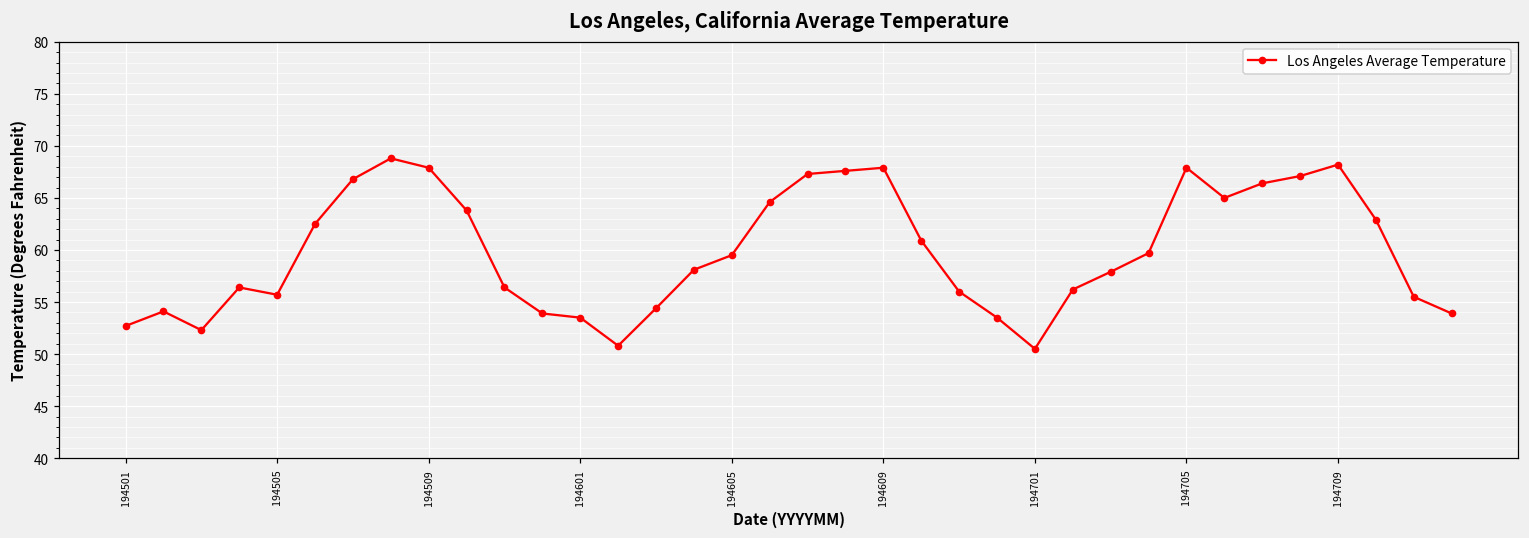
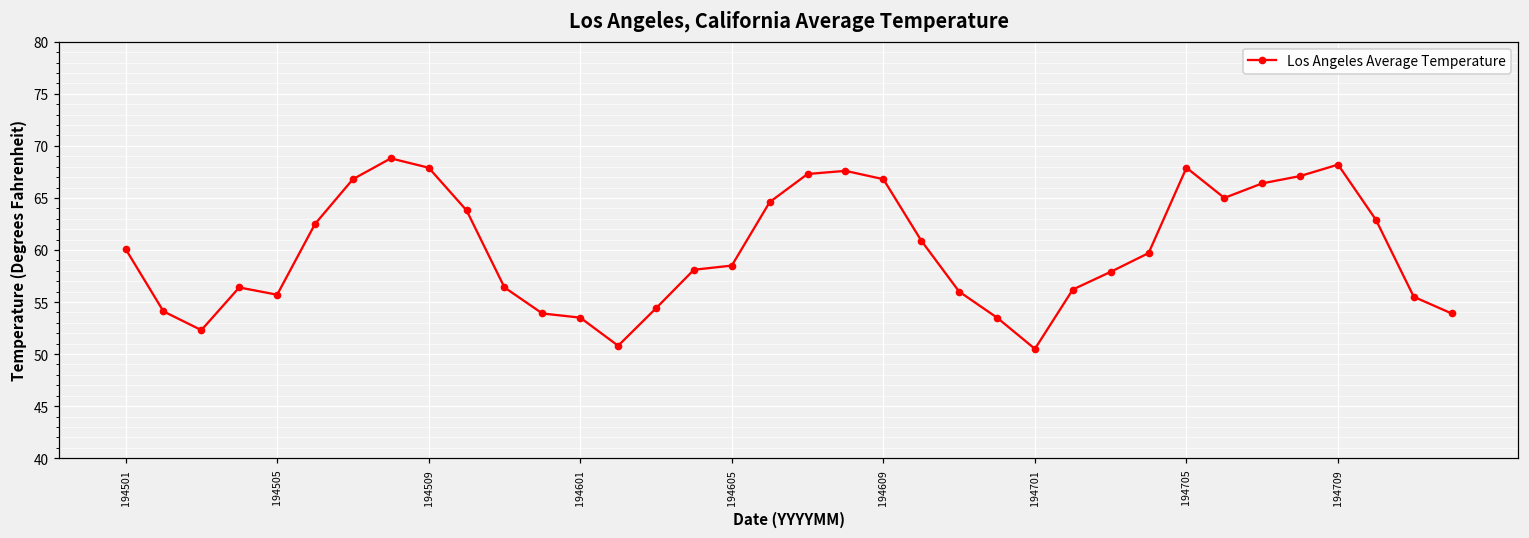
194501: 53 -> 60
194605: 60 -> 59
194609: 68 -> 67
